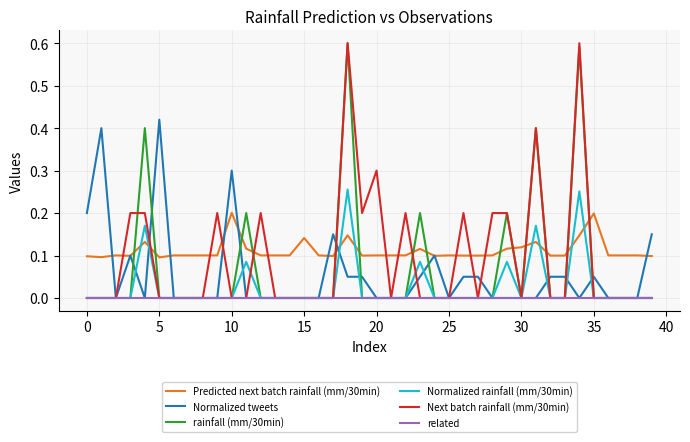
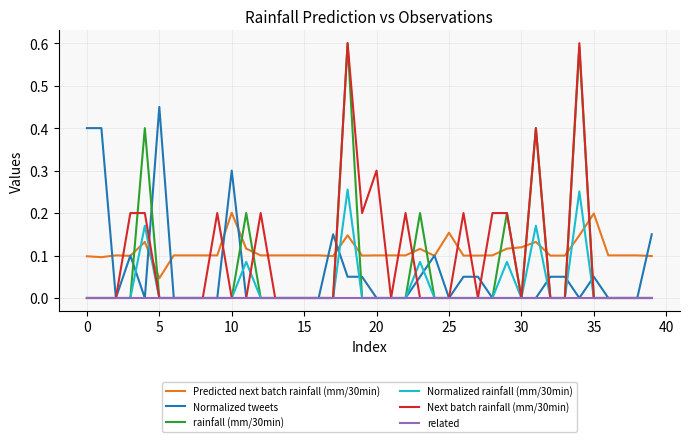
Normalized tweets, 0: 0.2 -> 0.4
Predicted next batch rainfall (mm/30min), 5: 0.10 -> 0.05
Normalized tweets, 5: 0.42 -> 0.45
Predicted next batch rainfall (mm/30min), 15: 0.14 -> 0.10
Predicted next batch rainfall (mm/30min), 25: 0.10 -> 0.15
